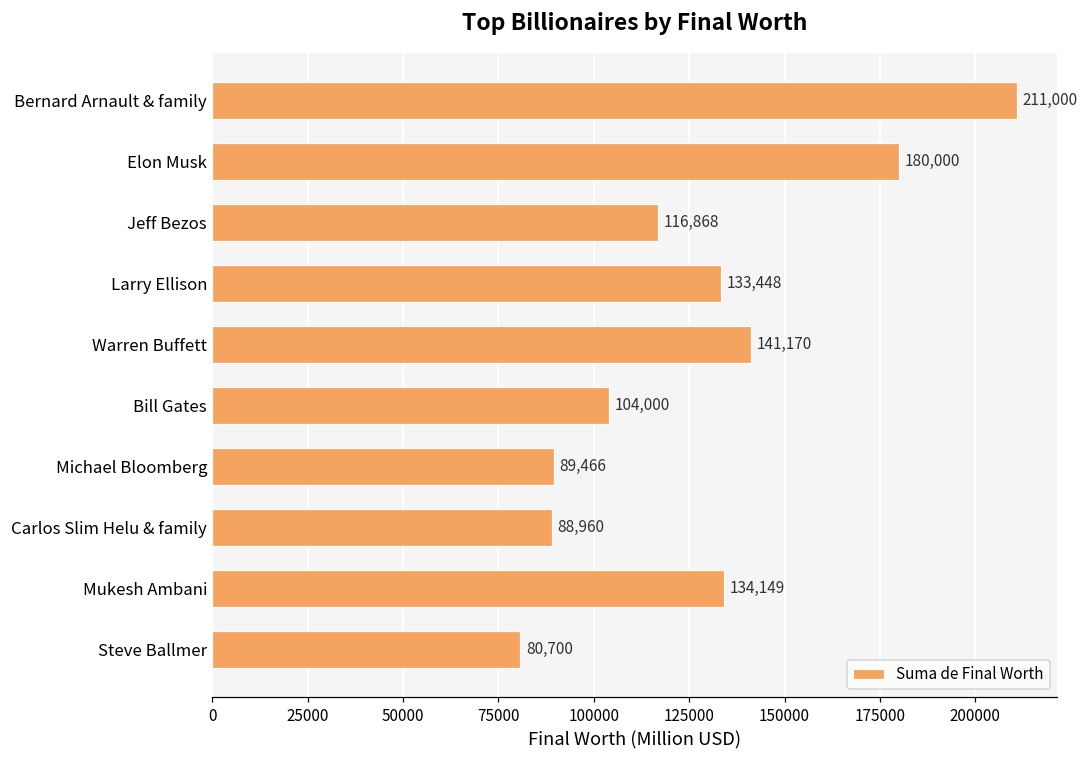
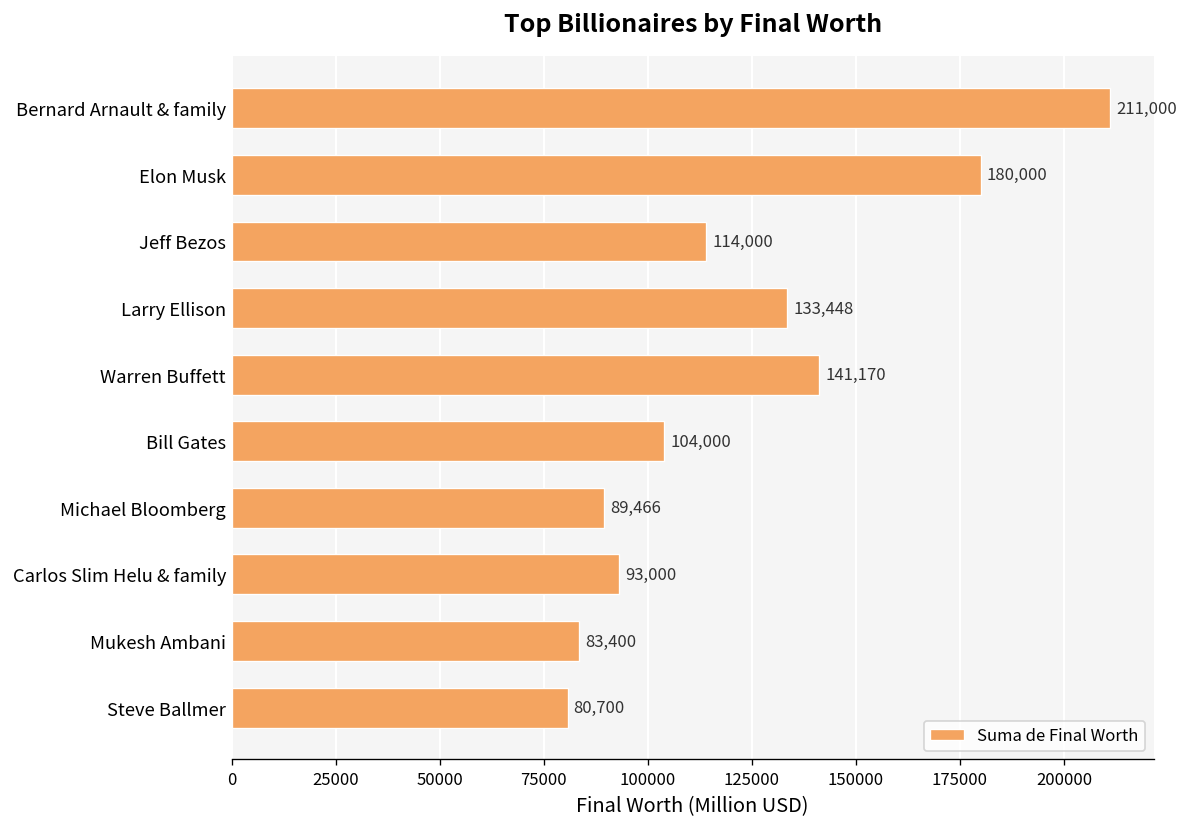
Jeff Bezos: 116,868 -> 114,000
Carlos Slim Helu & family: 88,960 -> 93,000
Mukesh Ambani: 134,149 -> 83,400
